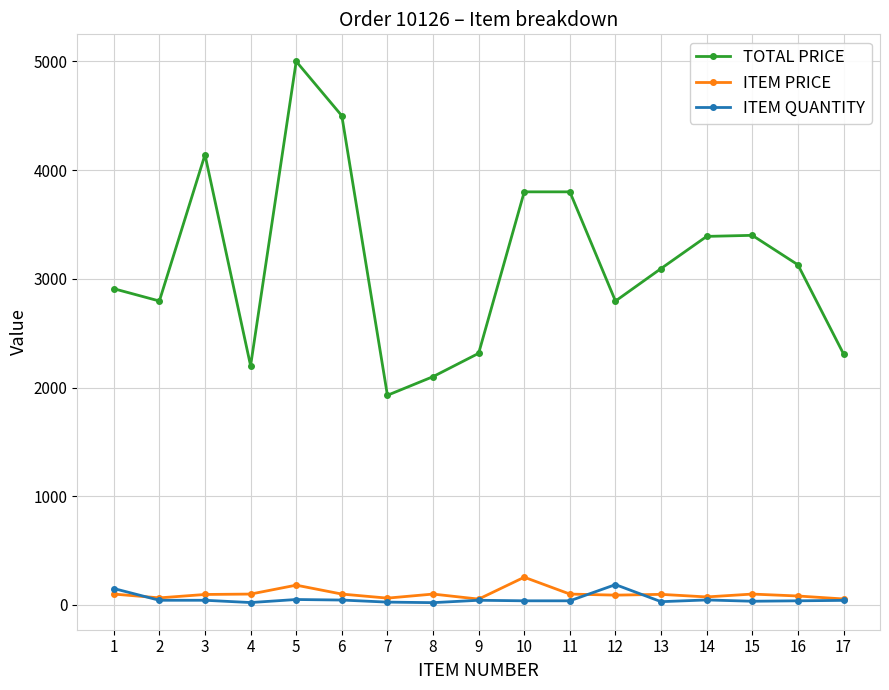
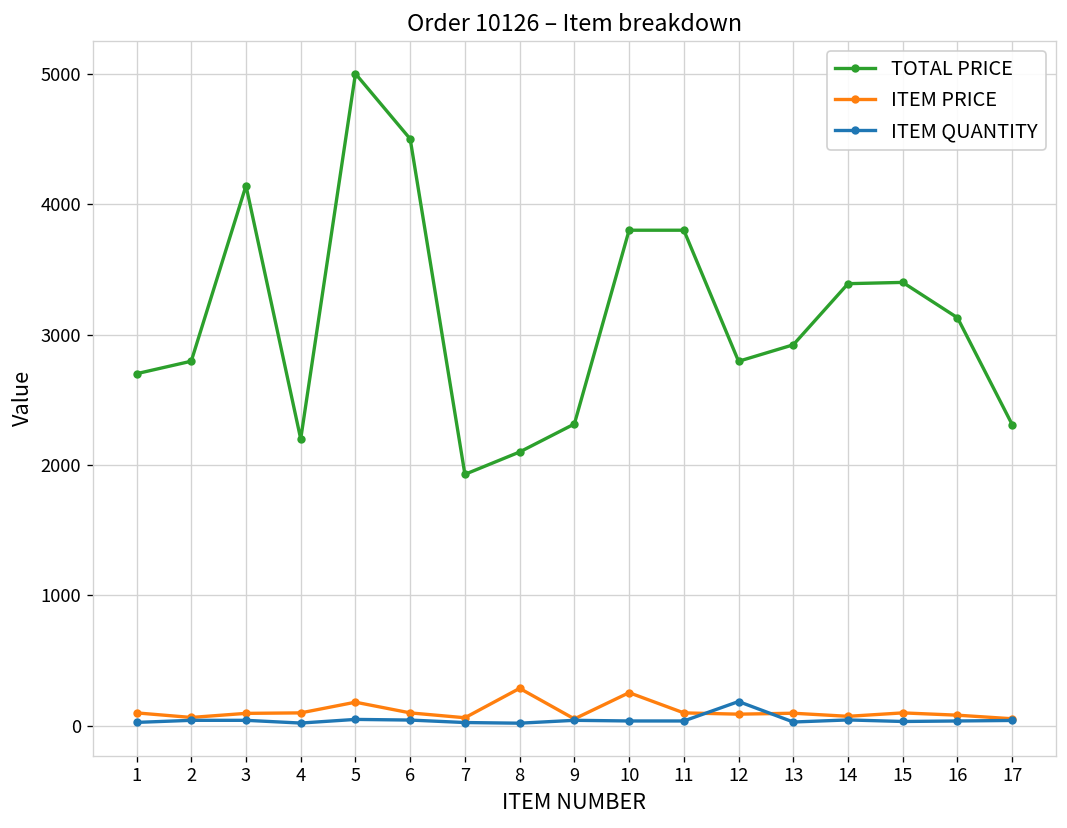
TOTAL PRICE, 1: 2910 -> 2700
ITEM QUANTITY, 1: 150 -> 30
ITEM PRICE, 8: 100 -> 290
TOTAL PRICE, 13: 3090 -> 2920
